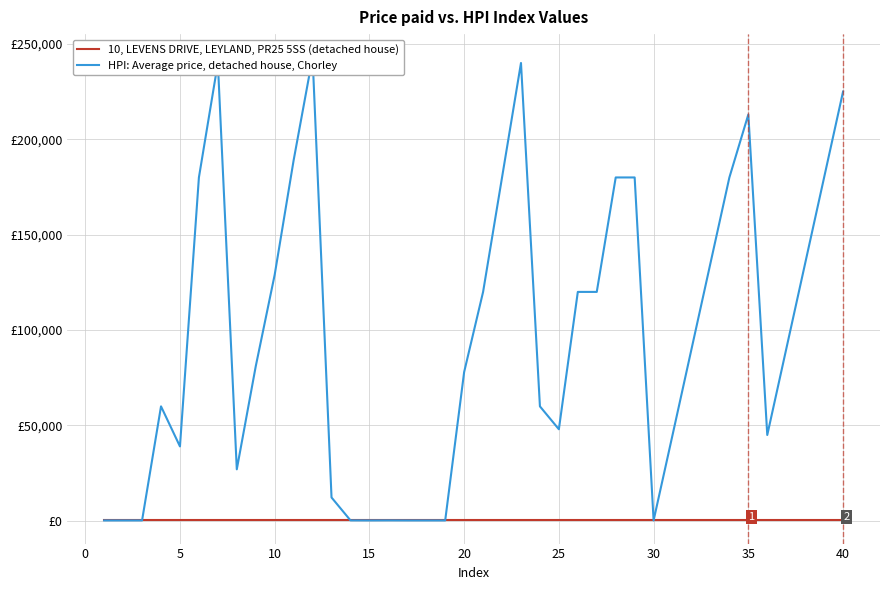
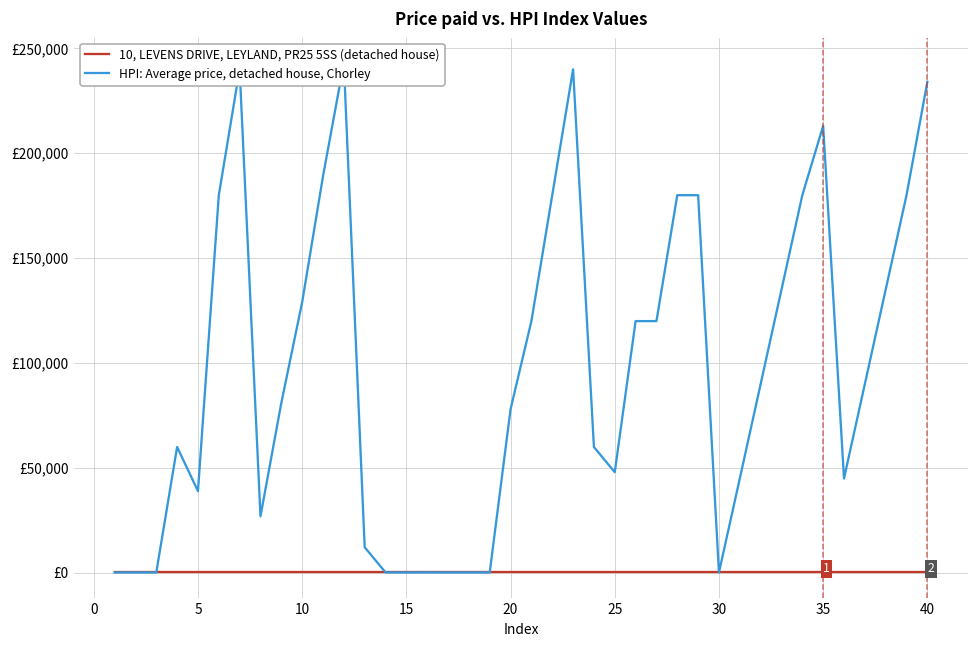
HPI: Average price, detached house, Chorley, 40: £225,000 -> £234,000
